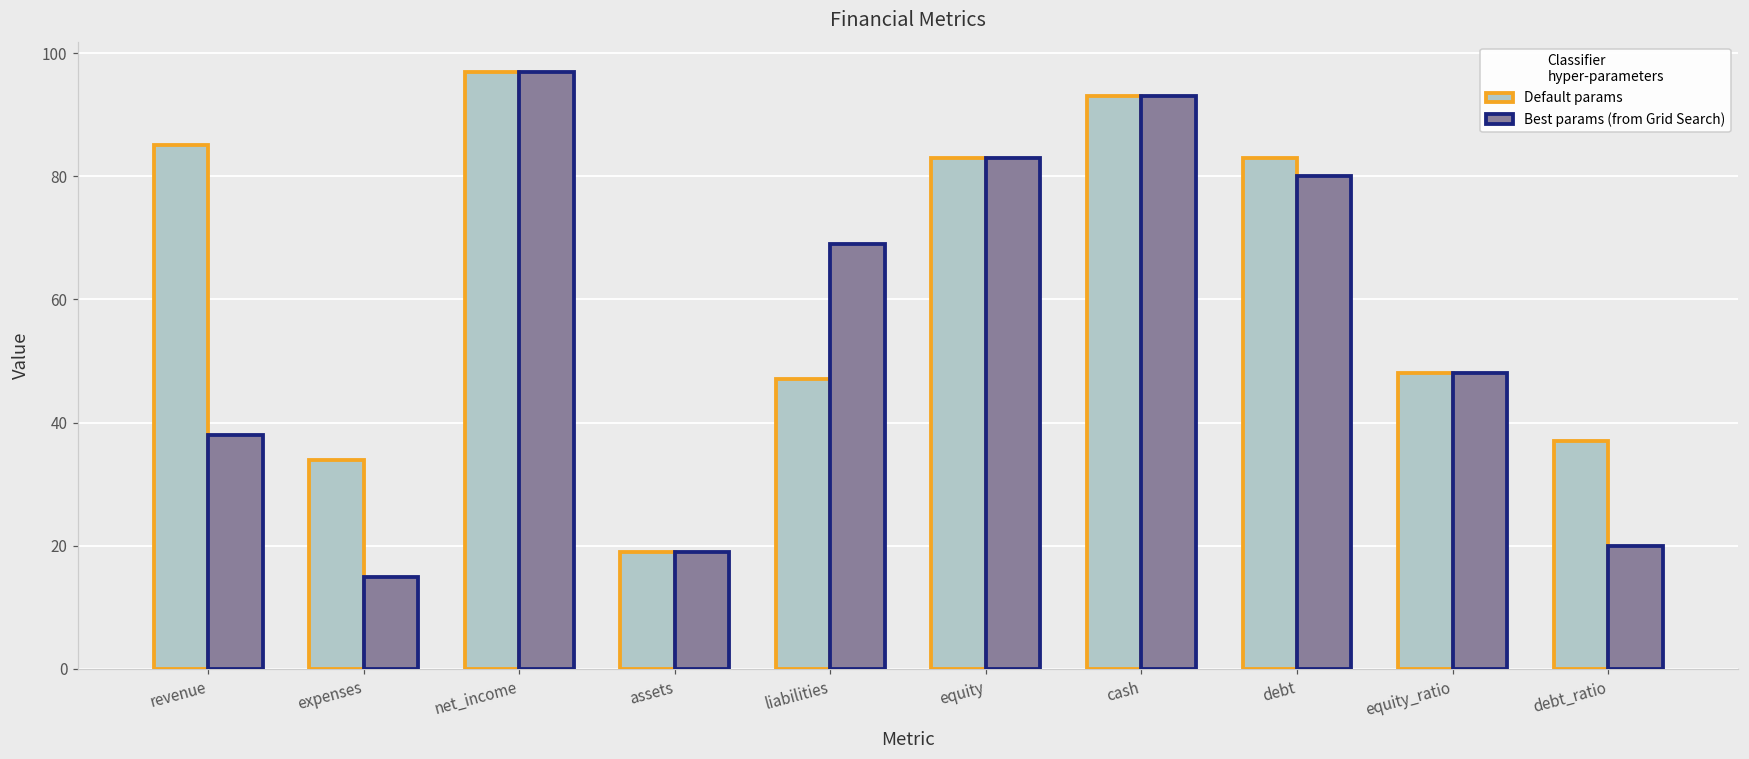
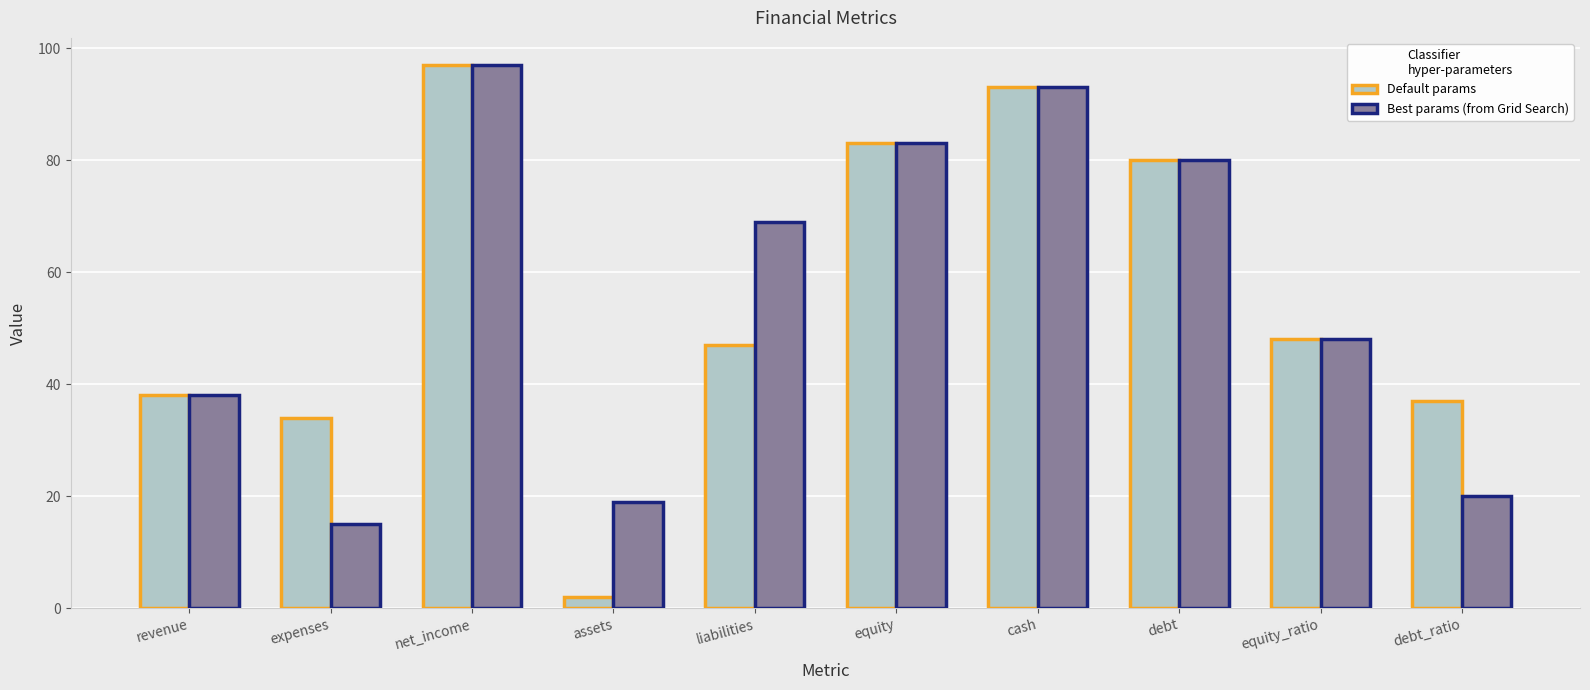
Default params, revenue: 85 -> 38
Default params, assets: 19 -> 2
Default params, debt: 83 -> 80
